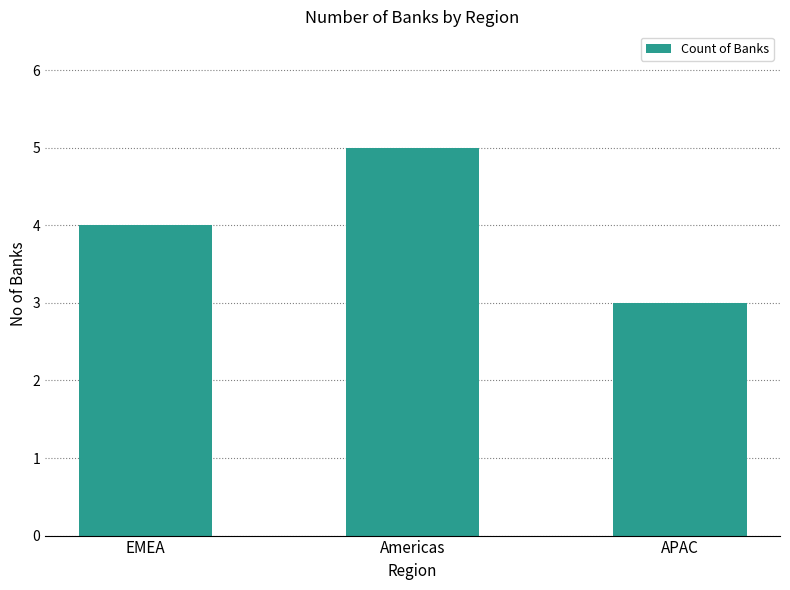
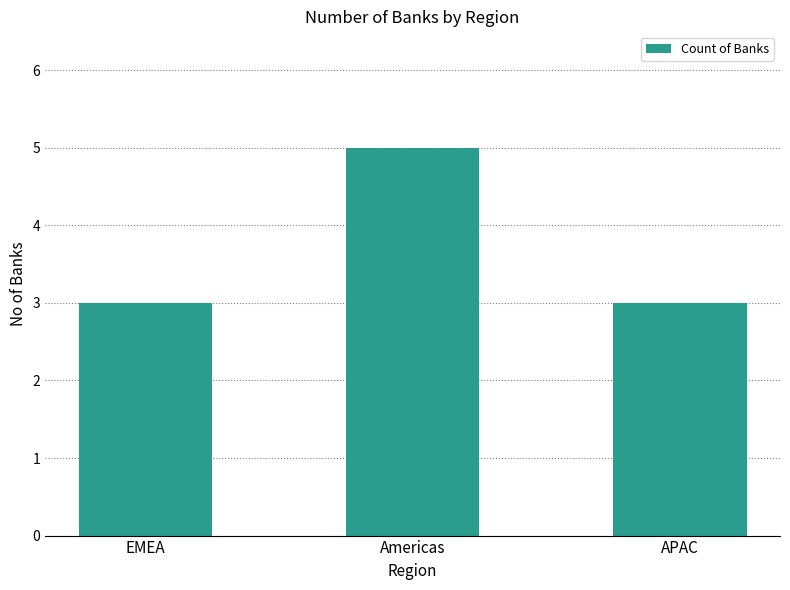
EMEA: 4 -> 3
